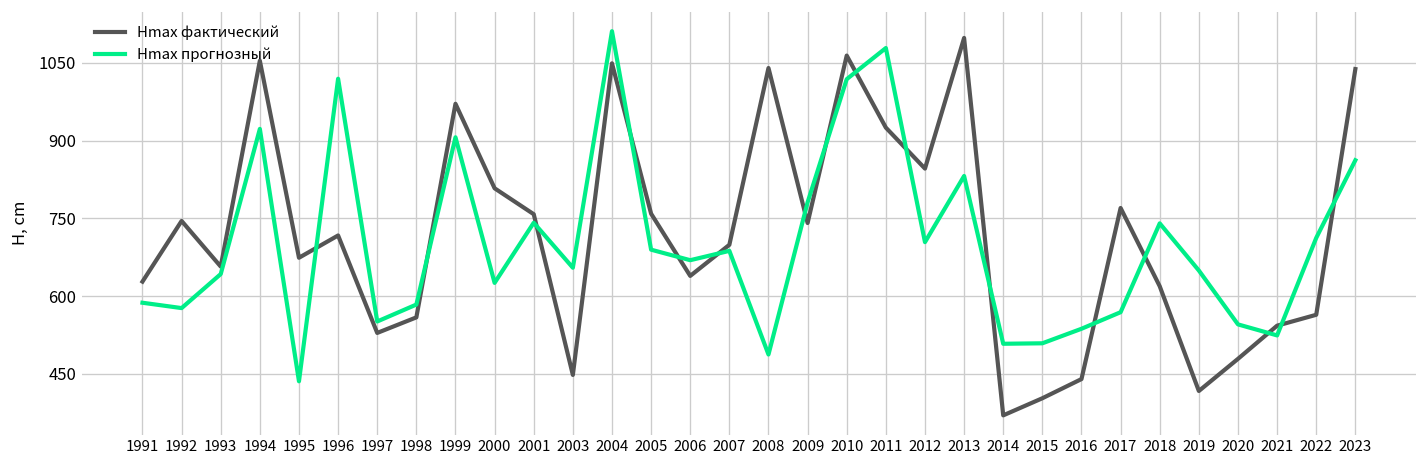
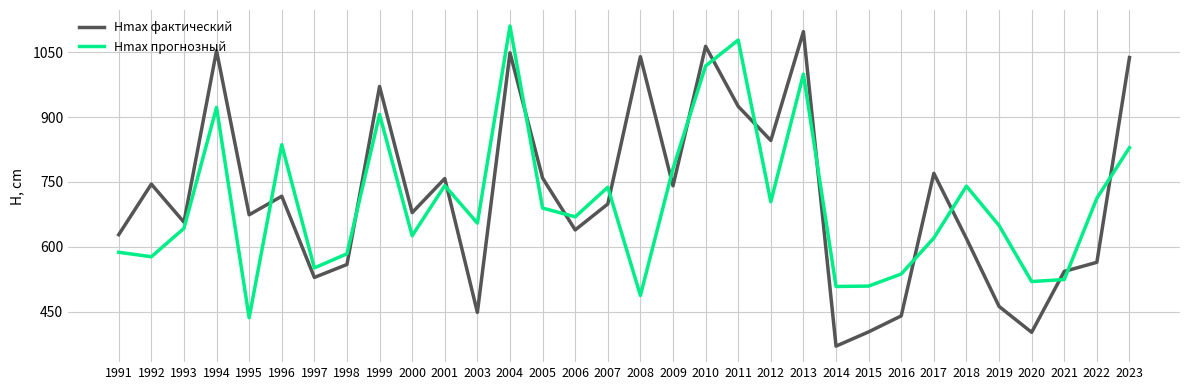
Hmax прогнозный, 1996: 1020 -> 840
Hmax фактический, 2000: 810 -> 680
Hmax прогнозный, 2007: 690 -> 740
Hmax прогнозный, 2013: 830 -> 1000
Hmax прогнозный, 2017: 570 -> 620
Hmax фактический, 2019: 420 -> 460
Hmax фактический, 2020: 480 -> 400
Hmax прогнозный, 2020: 550 -> 520
Hmax прогнозный, 2023: 860 -> 830
